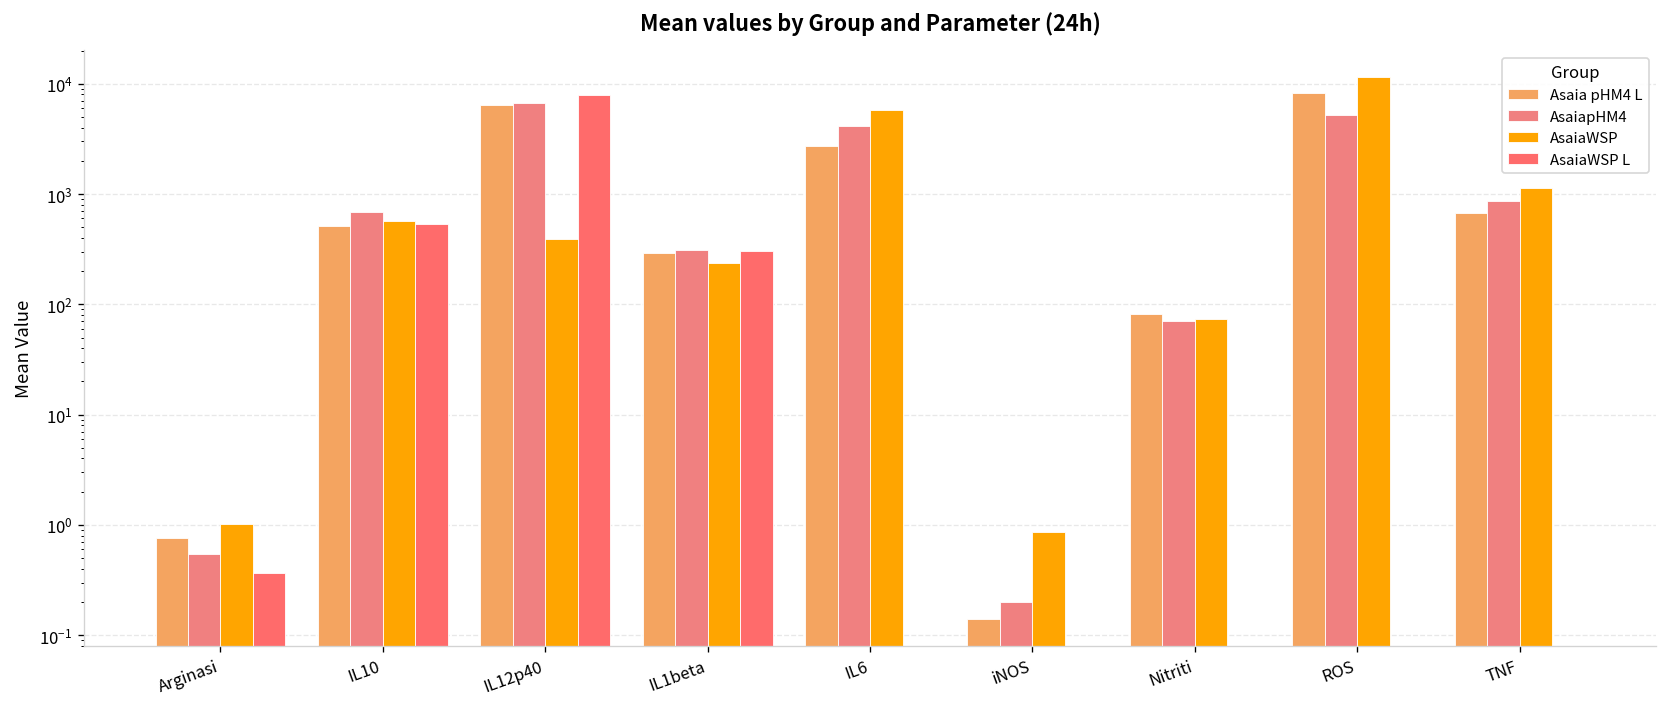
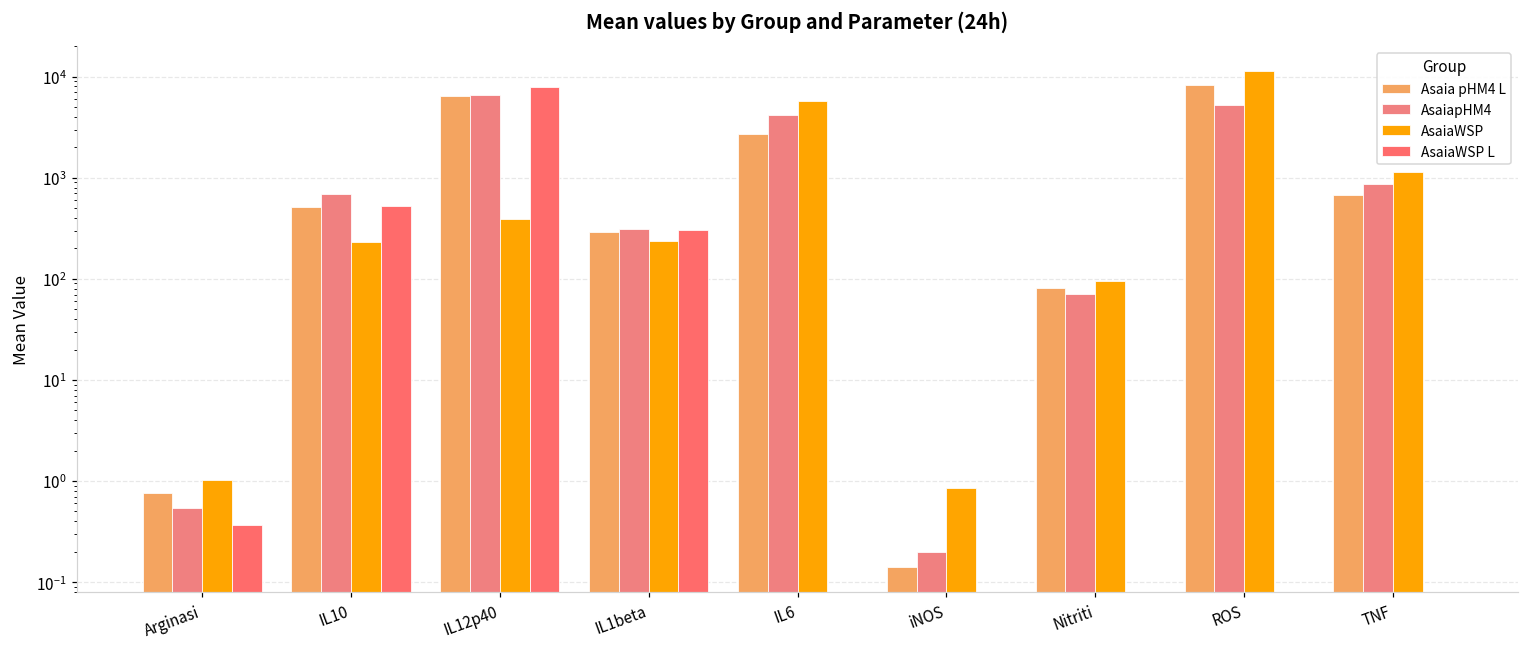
AsaiaWSP, IL10: 600 -> 230
AsaiaWSP, Nitriti: 70 -> 100
